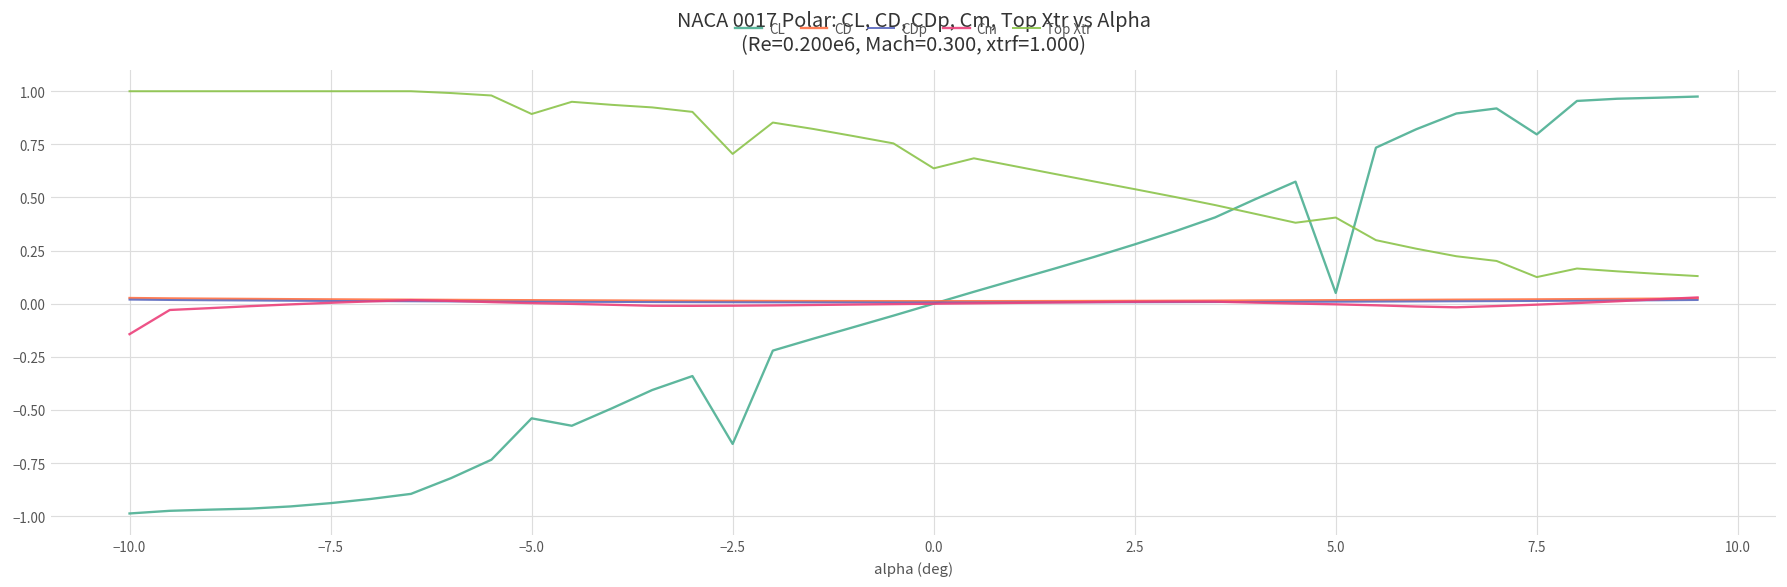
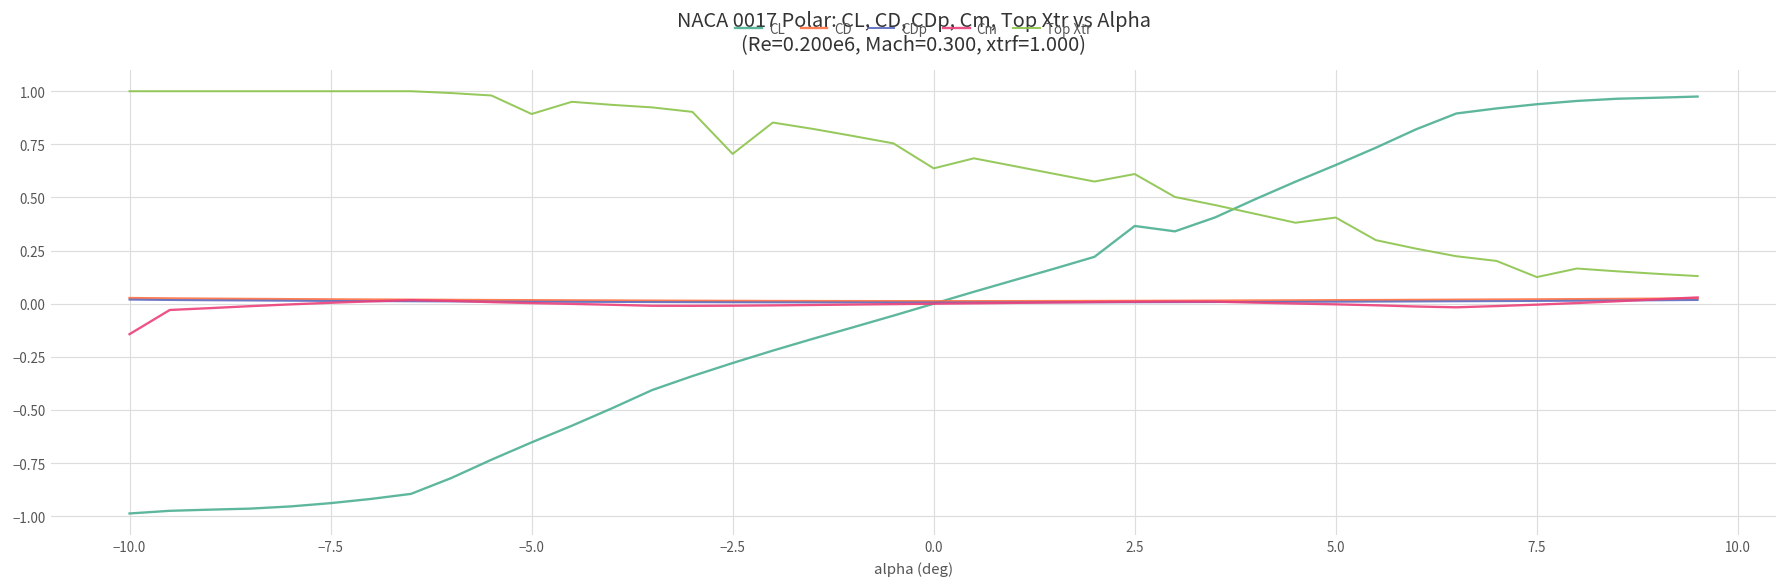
CL, −5.0: -0.54 -> -0.65
CL, −2.5: -0.66 -> -0.28
CL, 2.5: 0.28 -> 0.37
Top Xtr, 2.5: 0.54 -> 0.61
CL, 5.0: 0.05 -> 0.65
CL, 7.5: 0.80 -> 0.94
